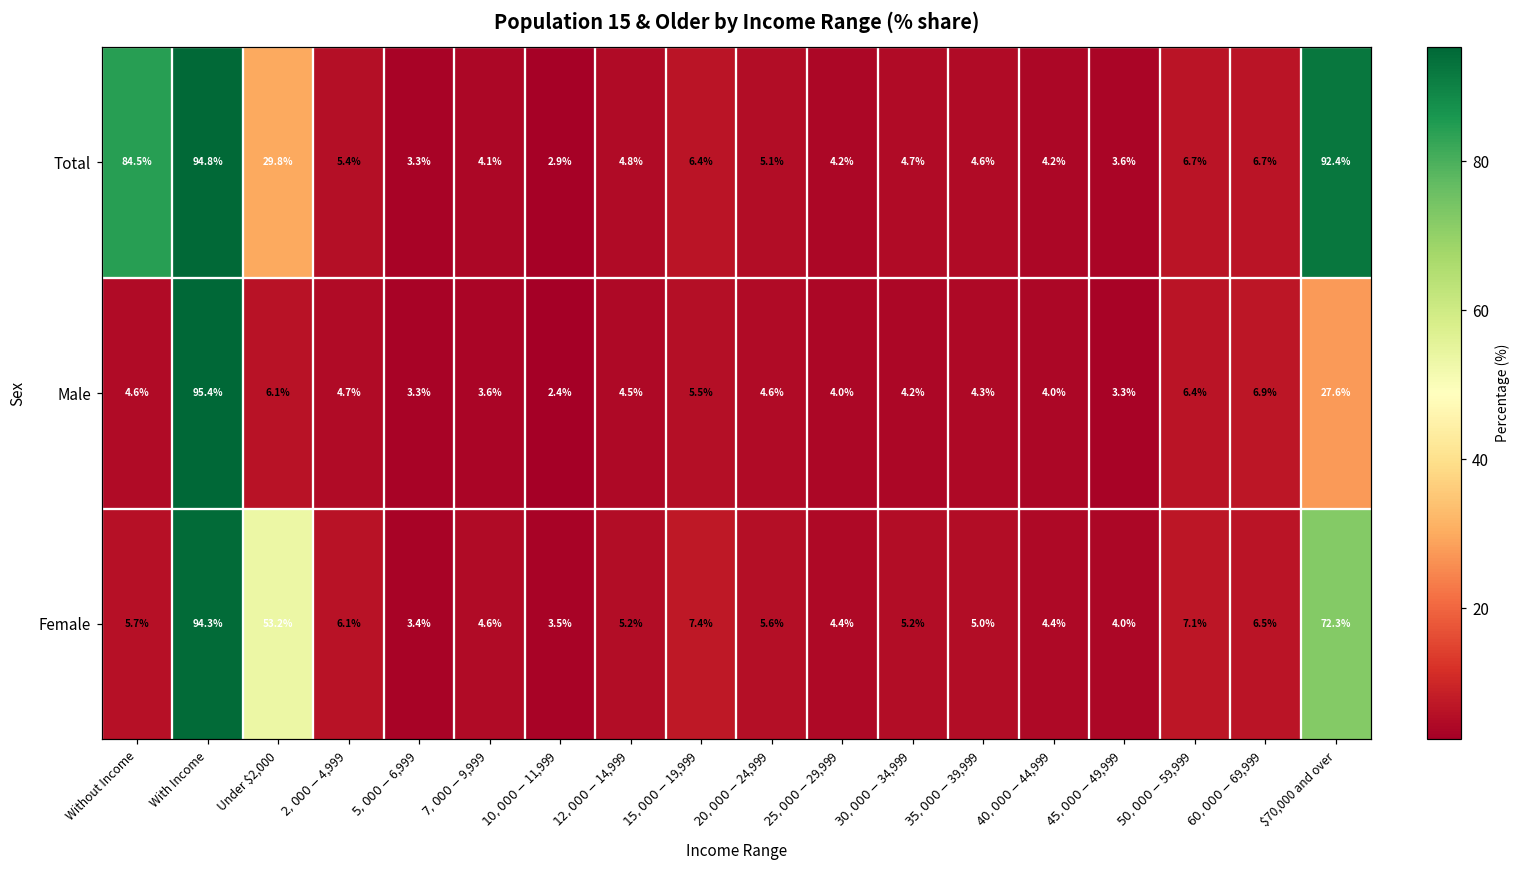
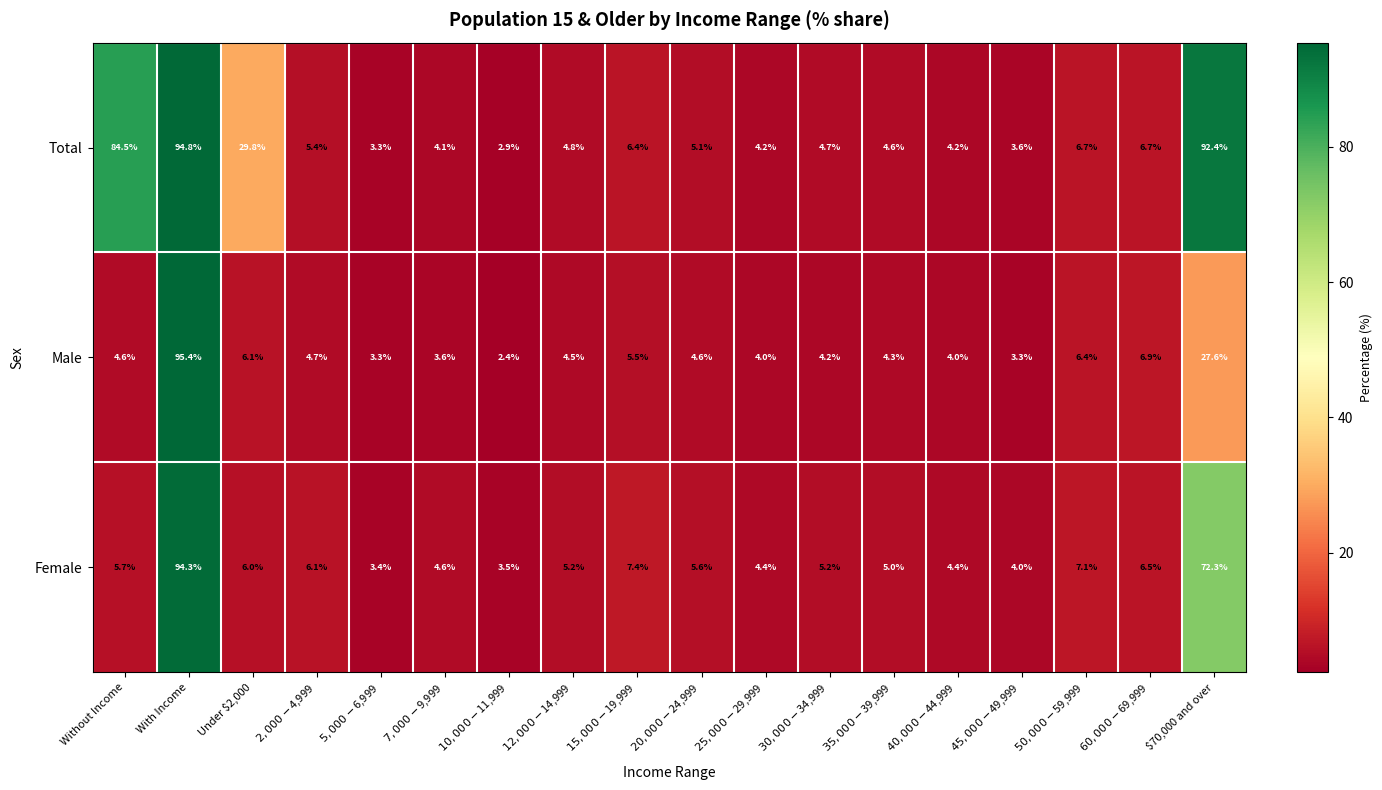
Female, Under $2,000: 53.2% -> 6.0%
